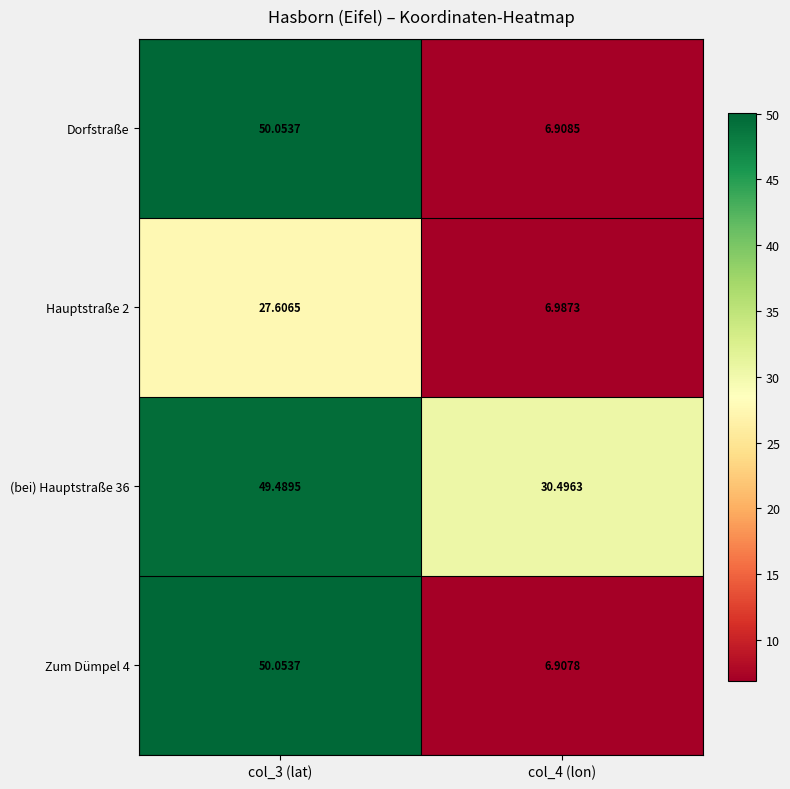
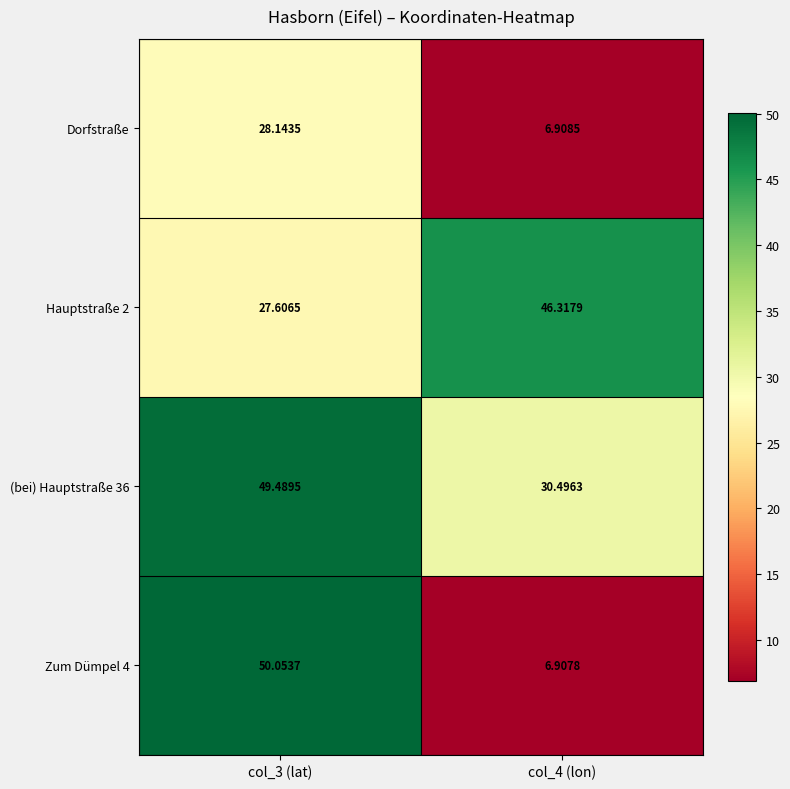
Dorfstraße, col_3 (lat): 50.0537 -> 28.1435
Hauptstraße 2, col_4 (lon): 6.9873 -> 46.3179
